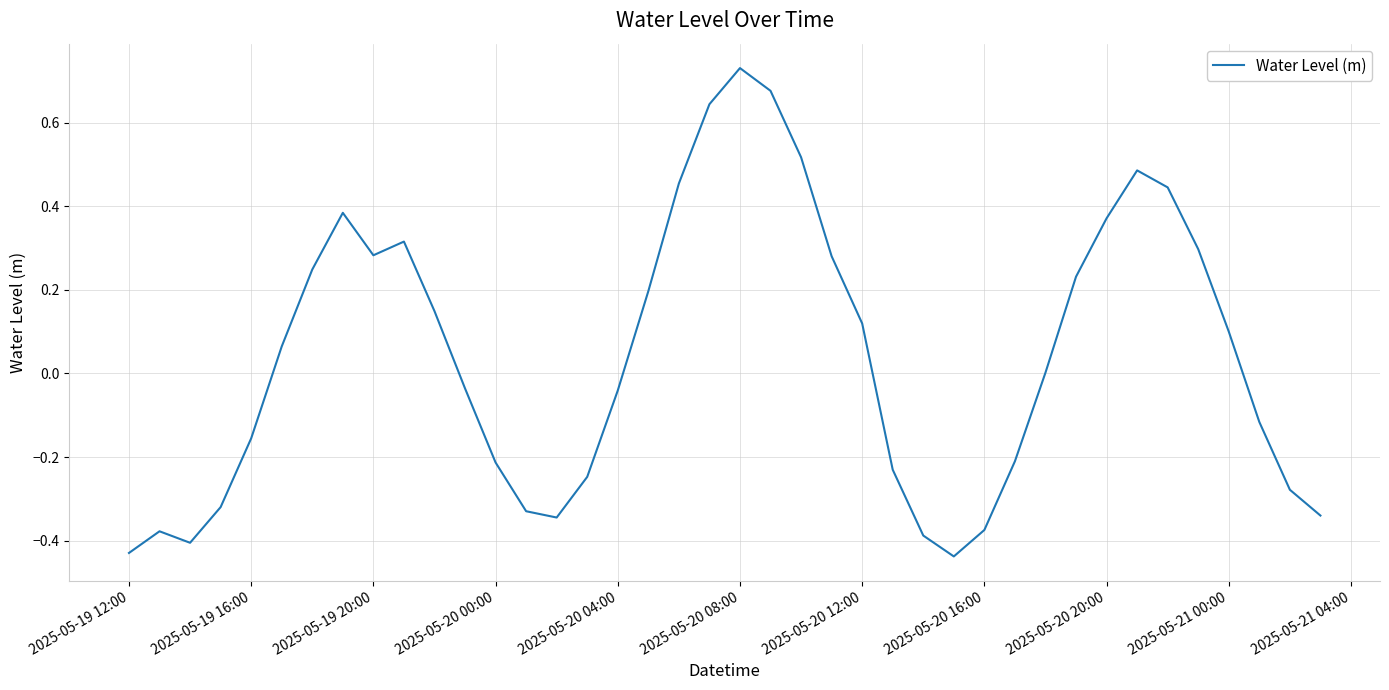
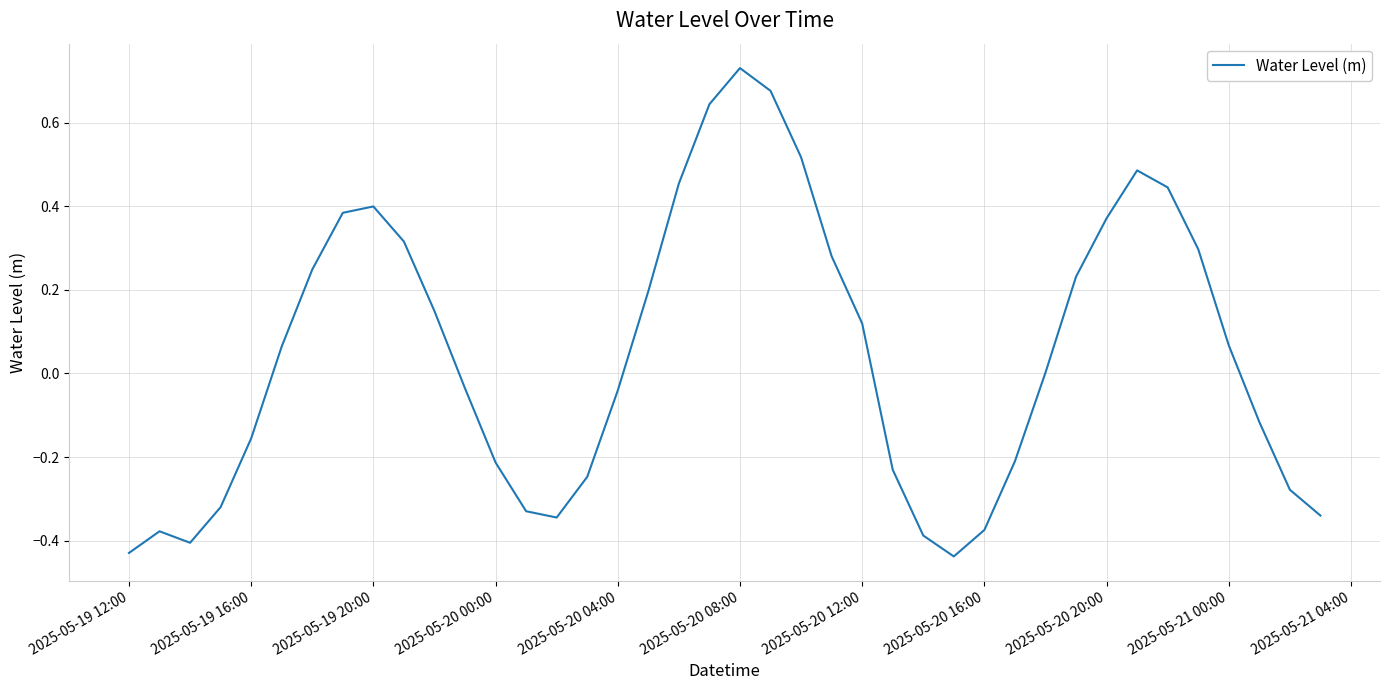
2025-05-19 20:00: 0.28 -> 0.40
2025-05-21 00:00: 0.10 -> 0.07
